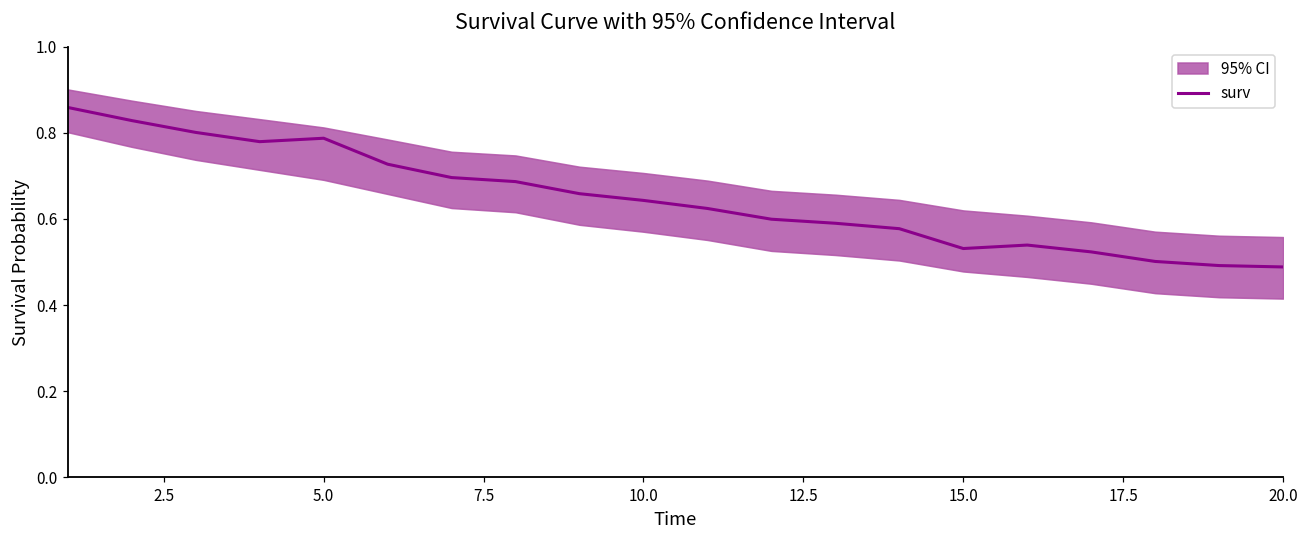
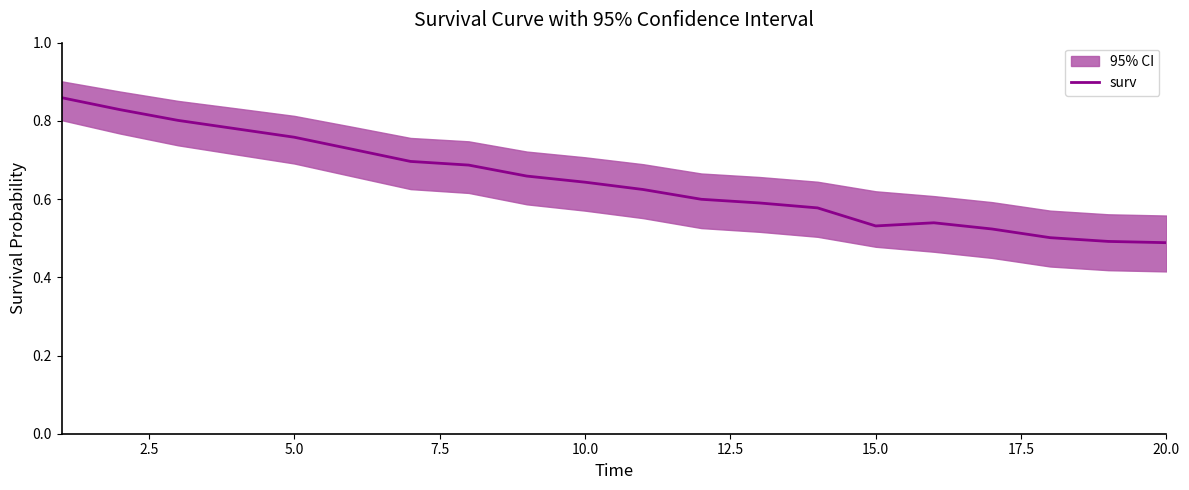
surv, 5.0: 0.79 -> 0.76
